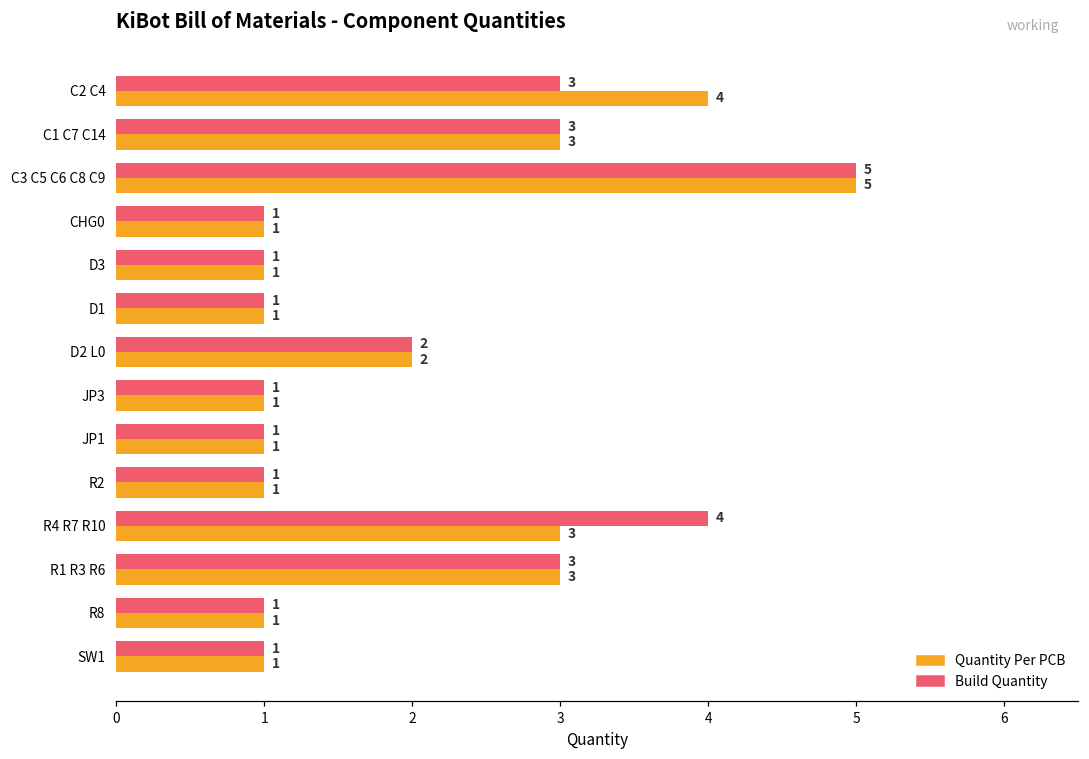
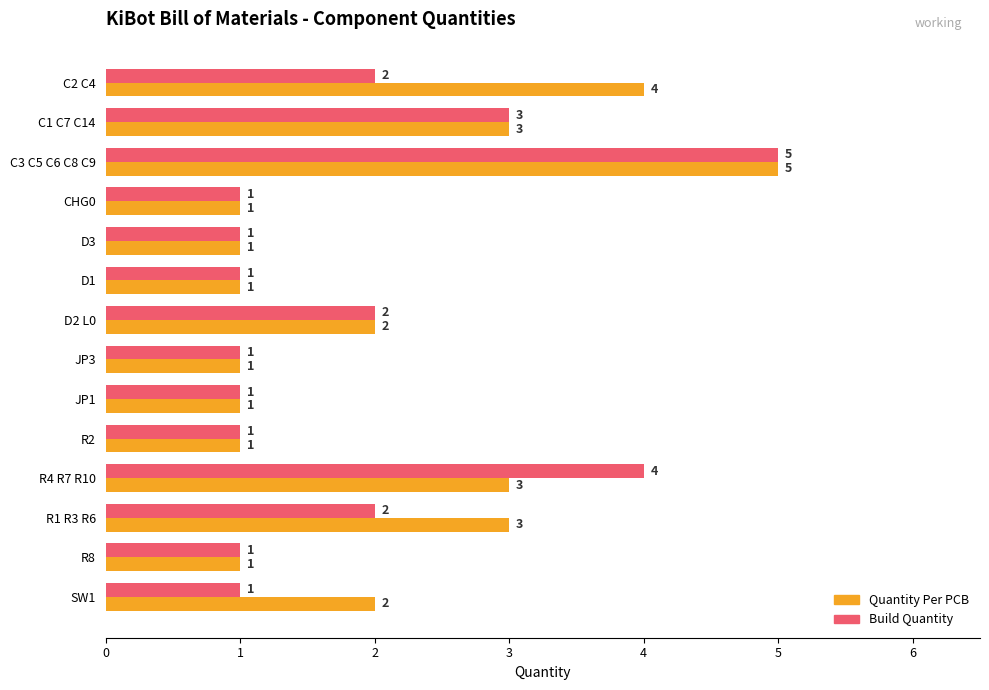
Build Quantity, C2 C4: 3 -> 2
Build Quantity, R1 R3 R6: 3 -> 2
Quantity Per PCB, SW1: 1 -> 2
